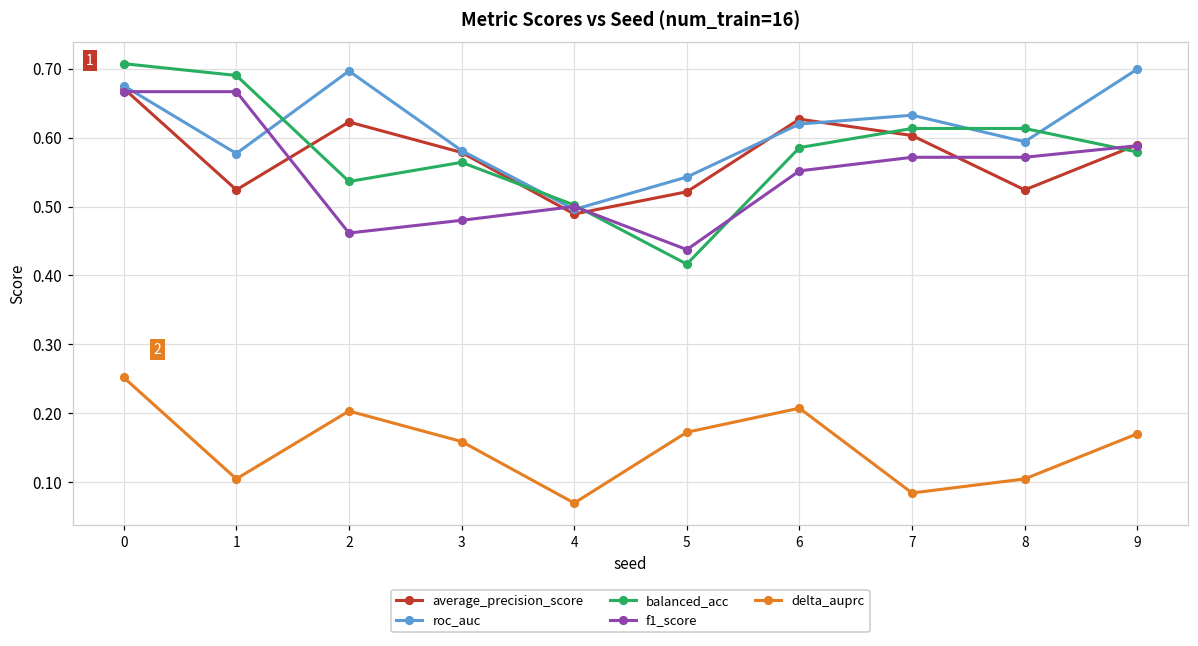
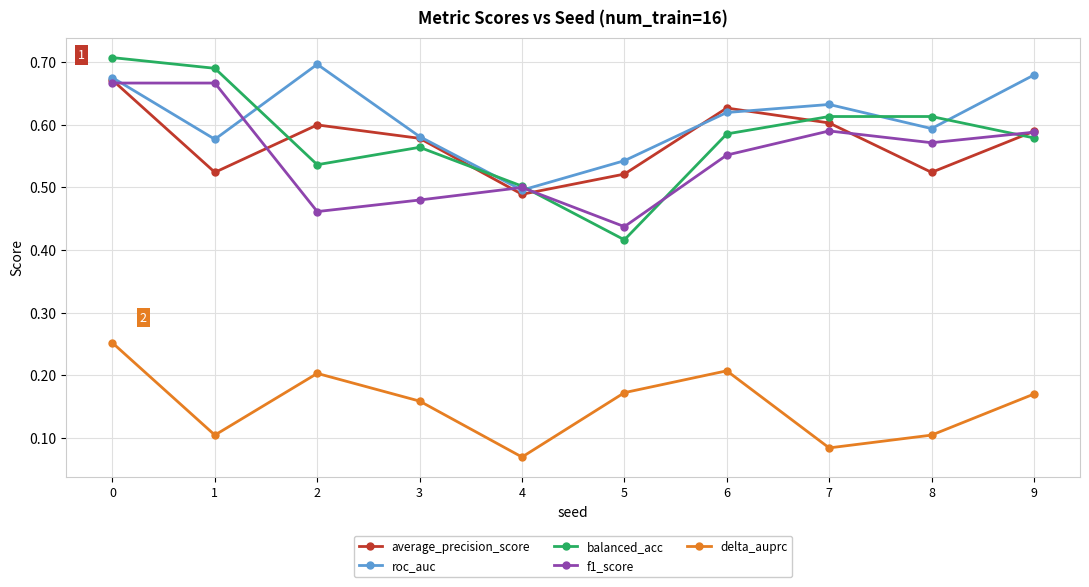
average_precision_score, 2: 0.62 -> 0.60
f1_score, 7: 0.57 -> 0.59
roc_auc, 9: 0.70 -> 0.68
